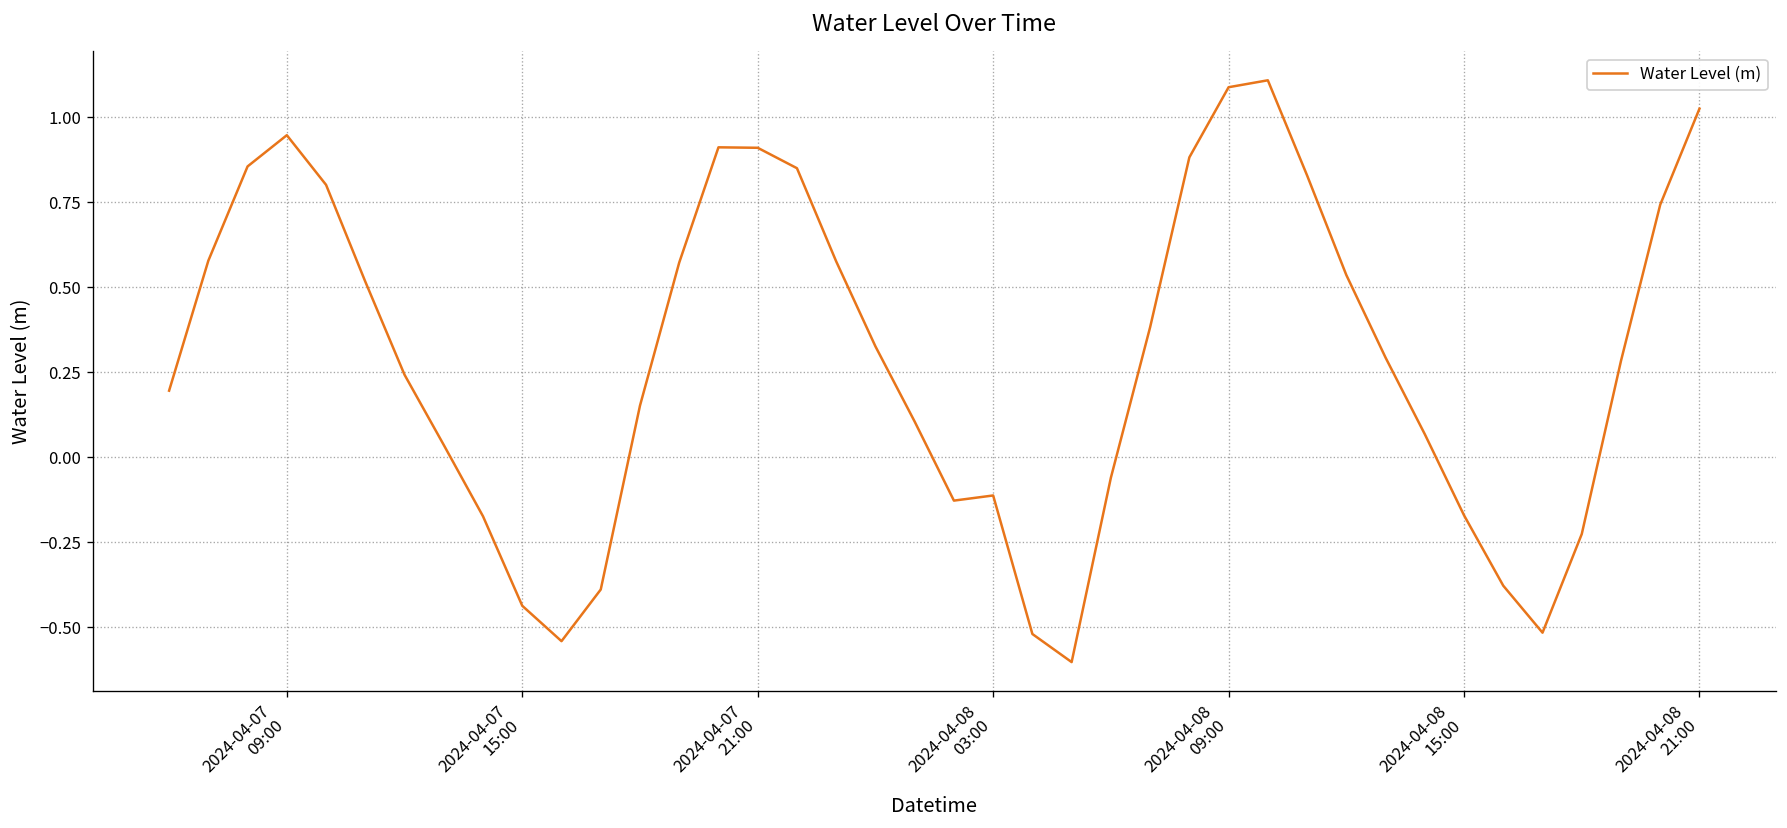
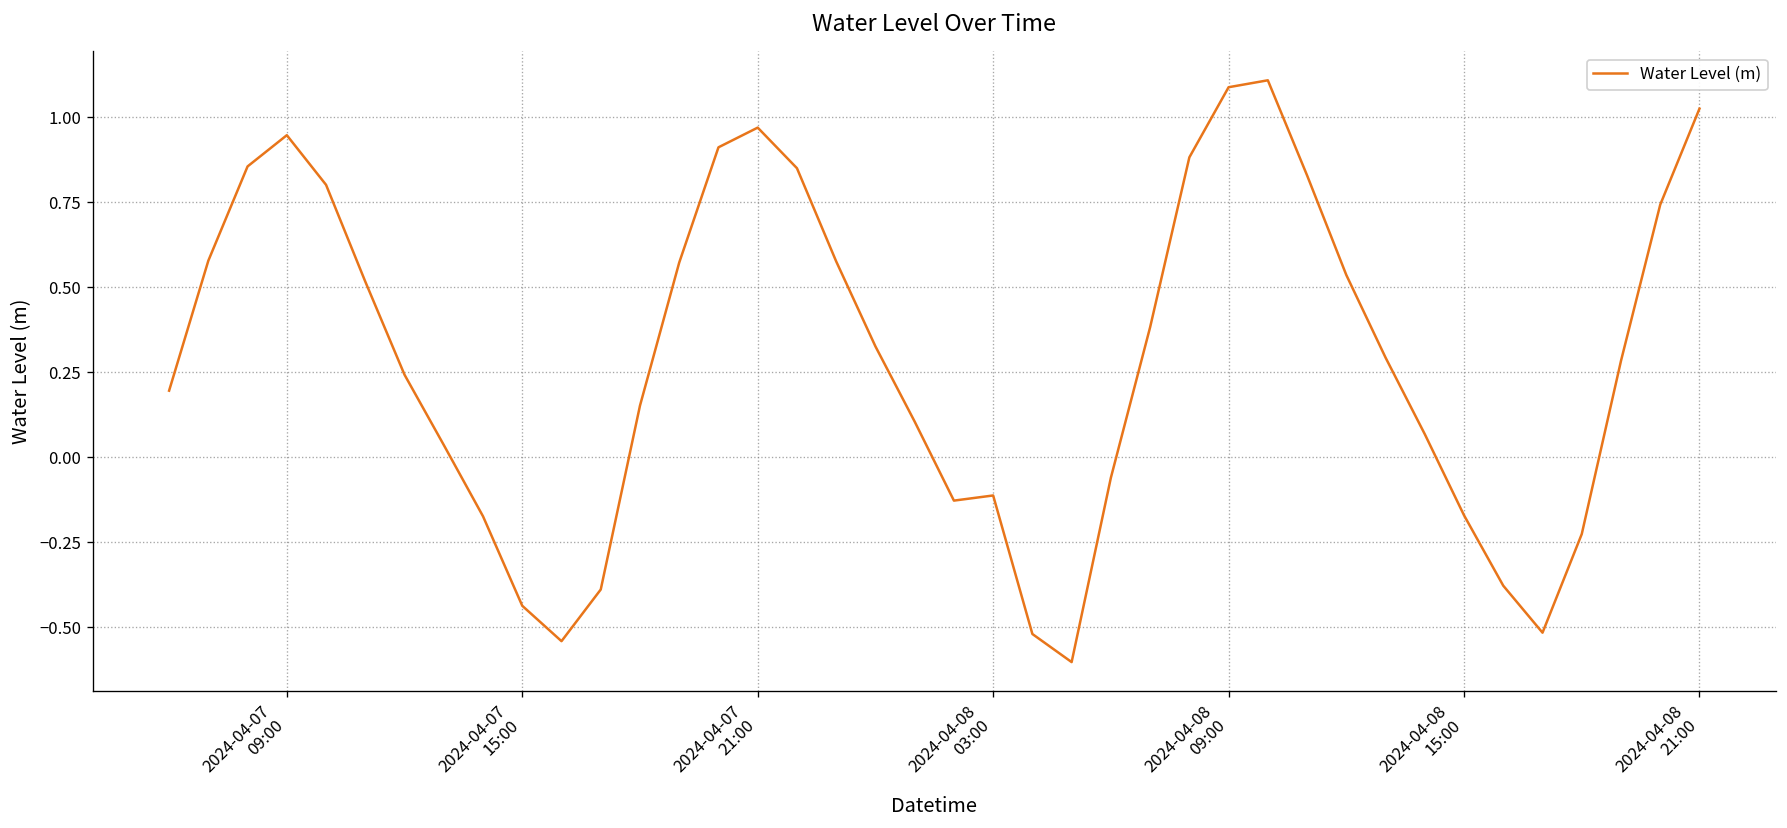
2024-04-07 21:00: 0.91 -> 0.97
